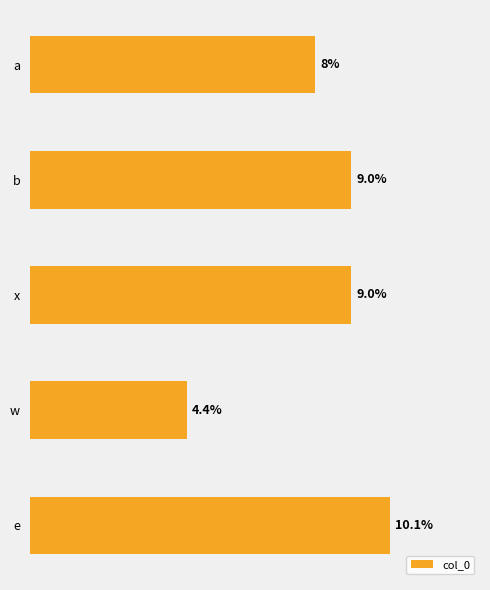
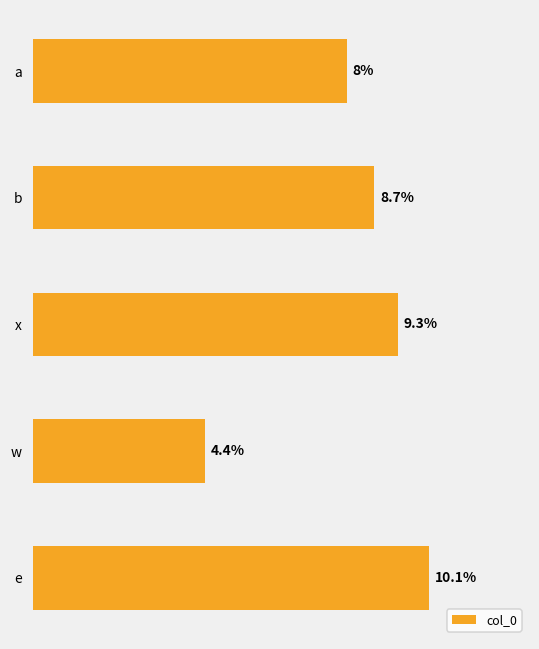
b: 9.0% -> 8.7%
x: 9.0% -> 9.3%
